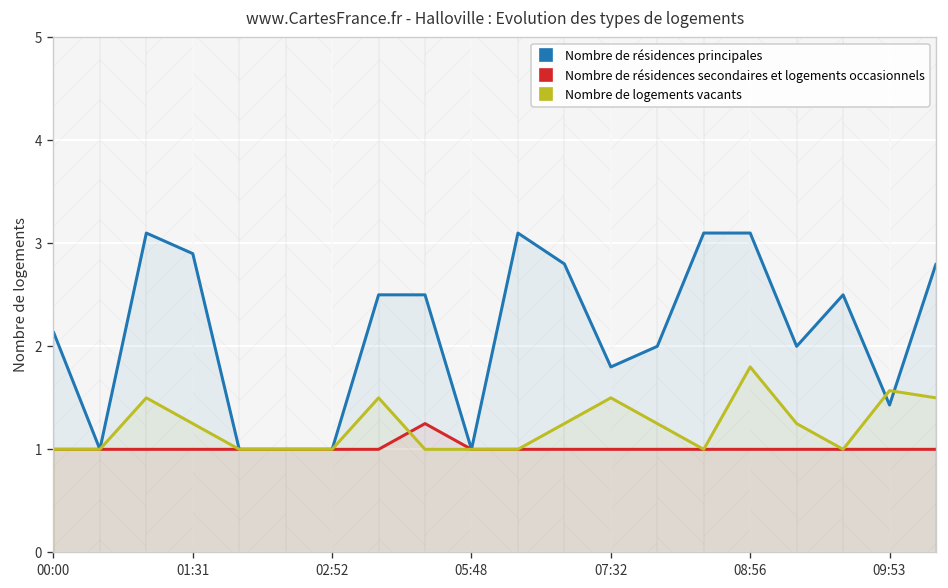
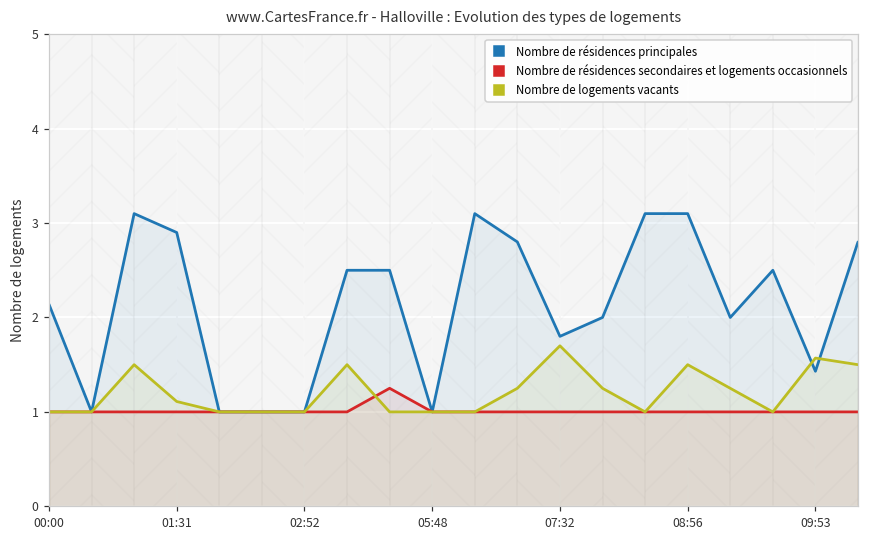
Nombre de logements vacants, 01:31: 1.3 -> 1.1
Nombre de logements vacants, 07:32: 1.5 -> 1.7
Nombre de logements vacants, 08:56: 1.8 -> 1.5
